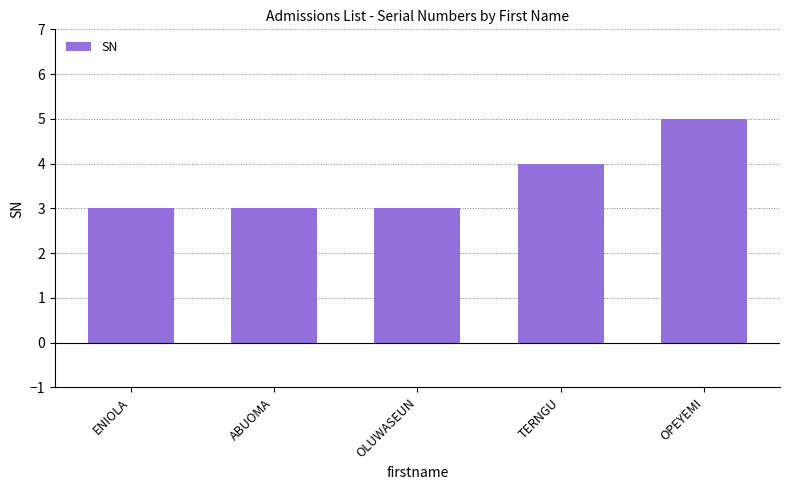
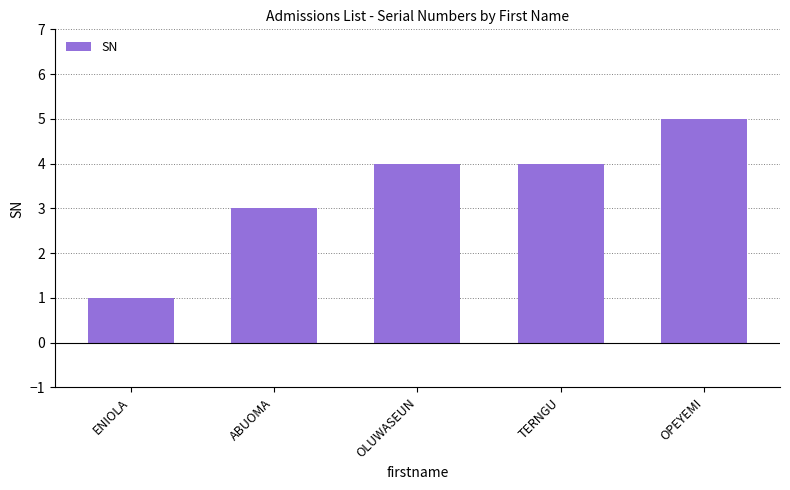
ENIOLA: 3 -> 1
OLUWASEUN: 3 -> 4
